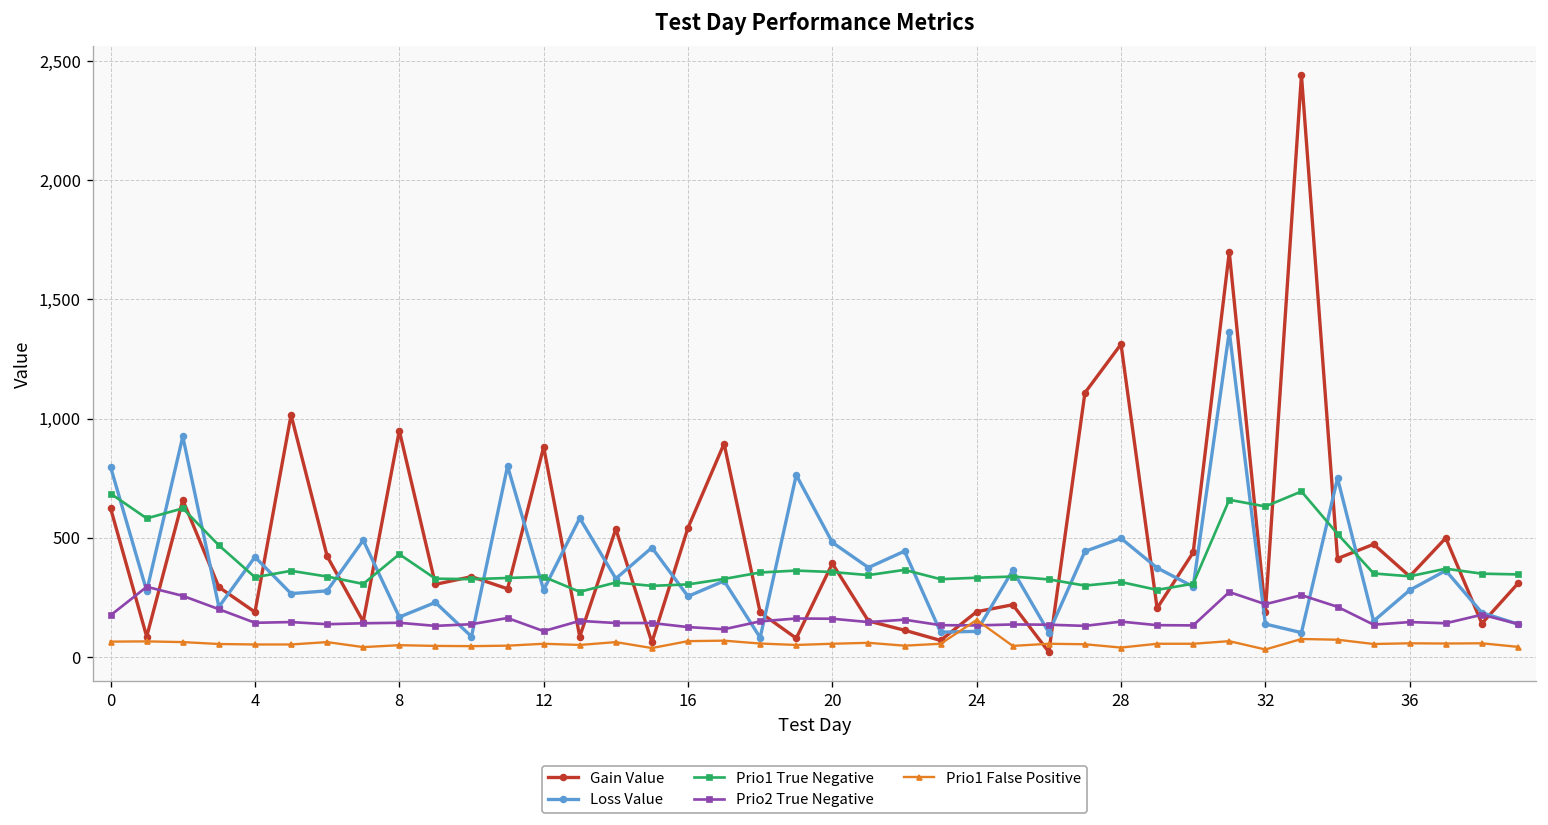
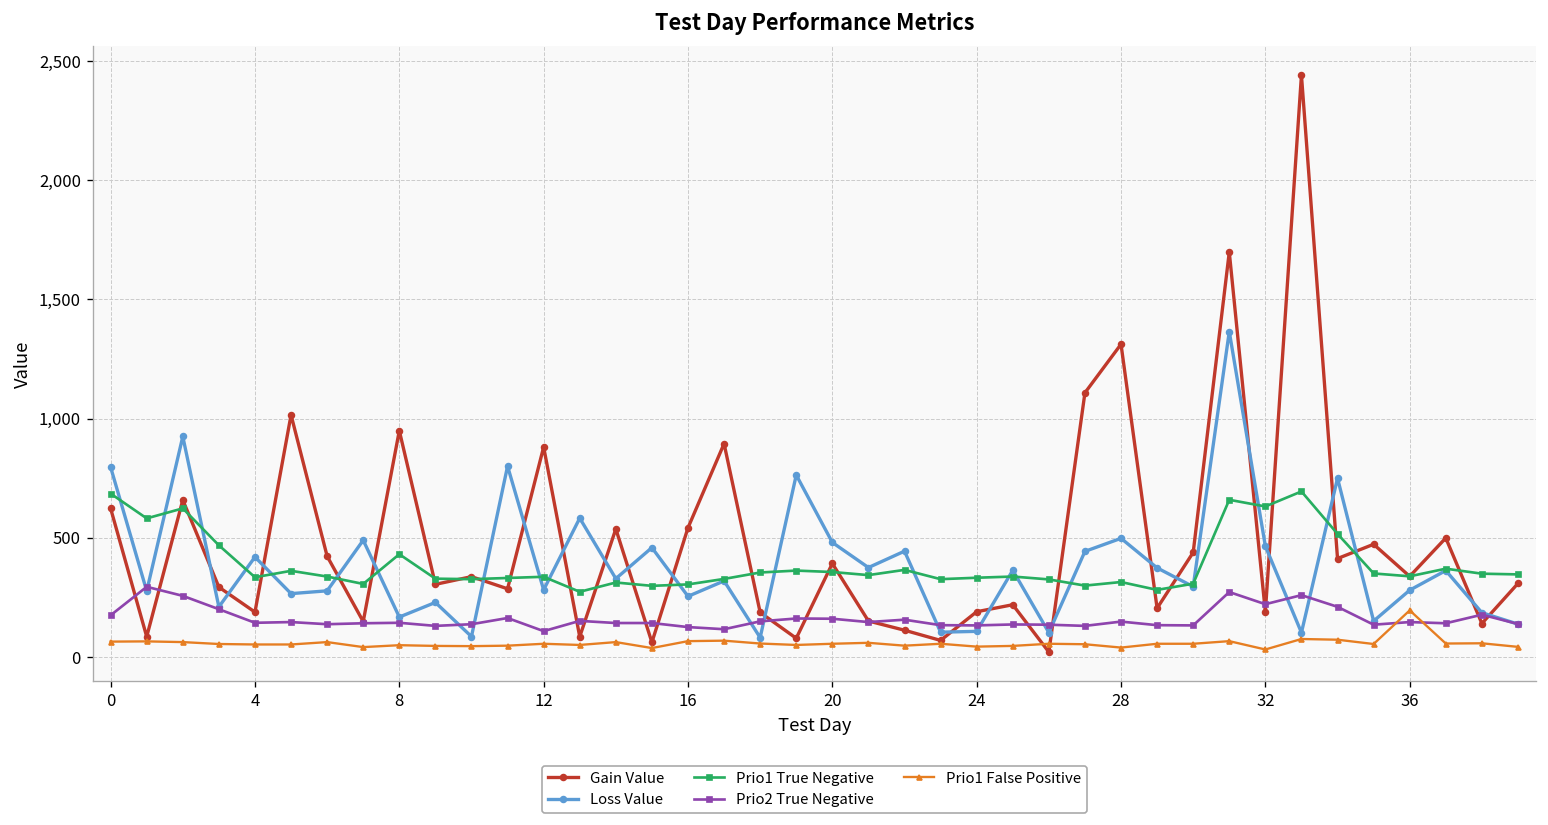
Prio1 False Positive, 24: 150 -> 40
Loss Value, 32: 140 -> 460
Prio1 False Positive, 36: 60 -> 200
